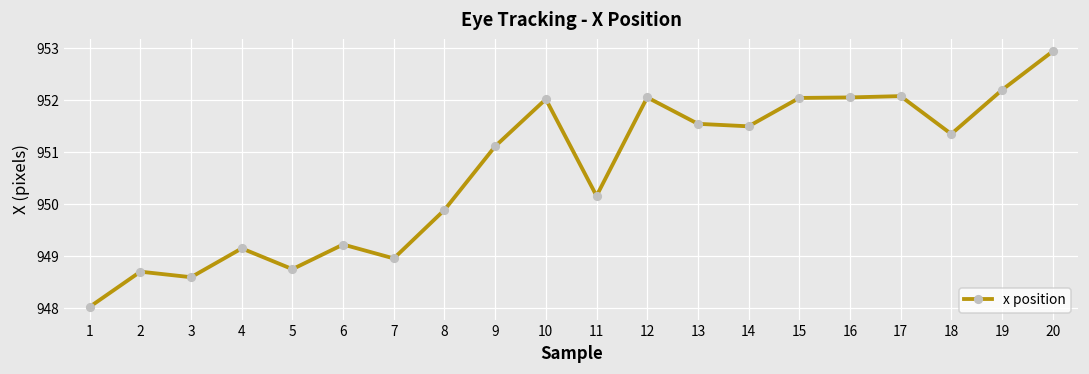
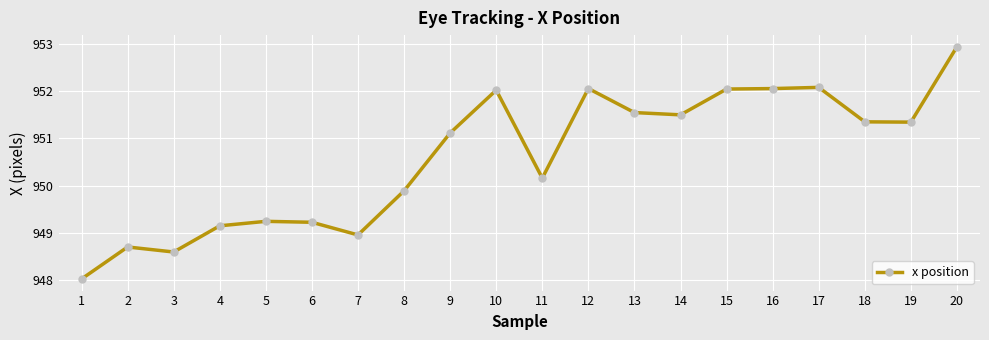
5: 948.7 -> 949.2
19: 952.2 -> 951.3
